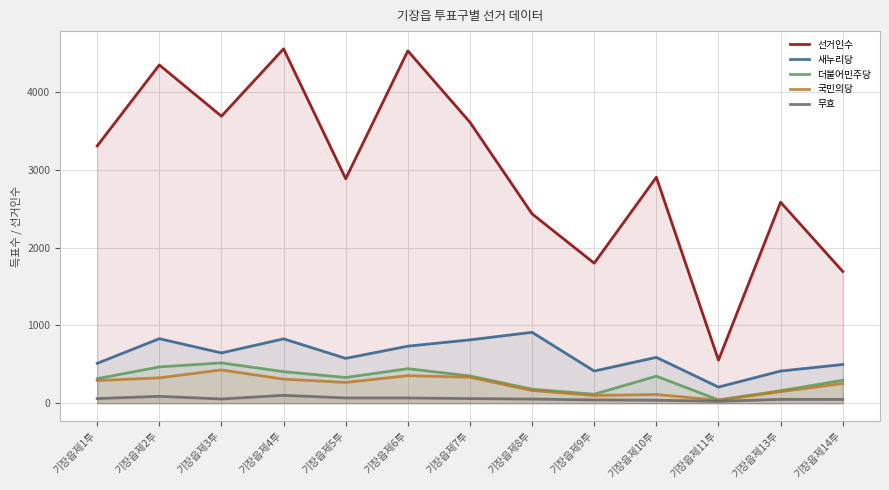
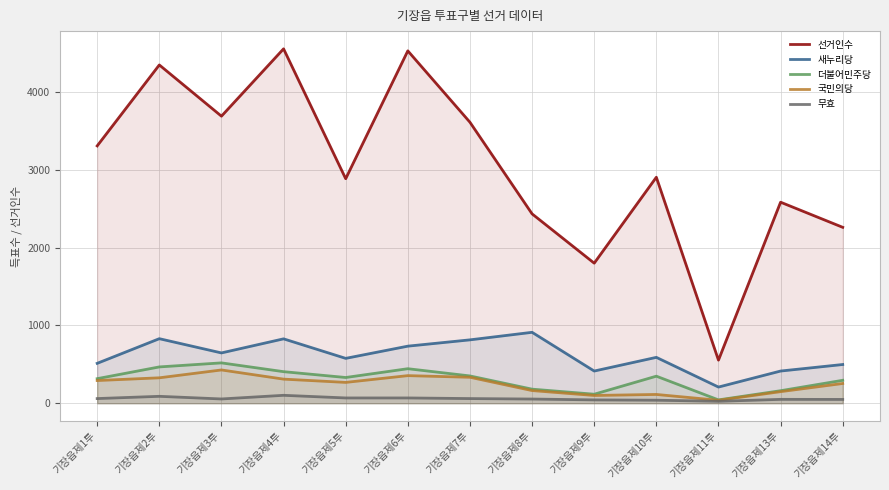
선거인수, 기장읍제14투: 1700 -> 2300
